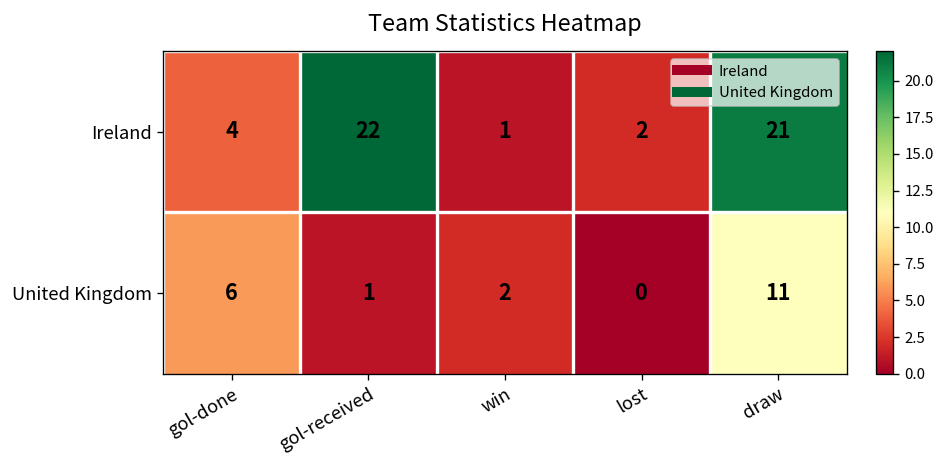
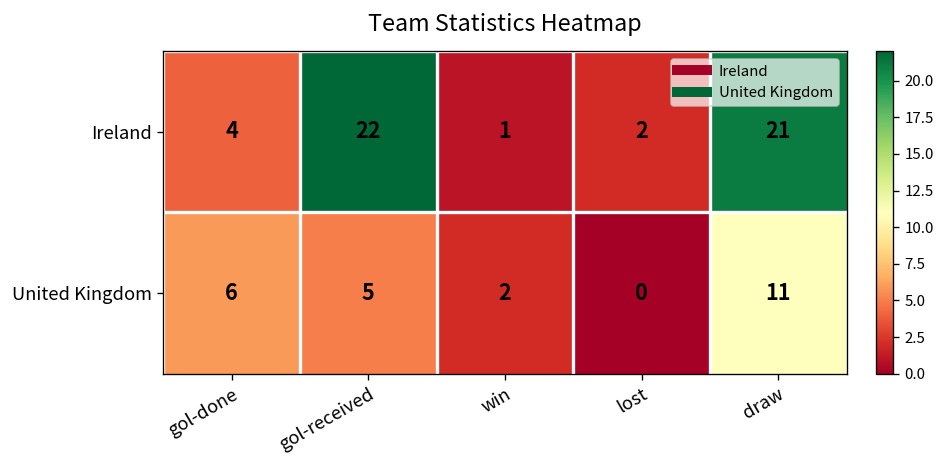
United Kingdom, gol-received: 1 -> 5
